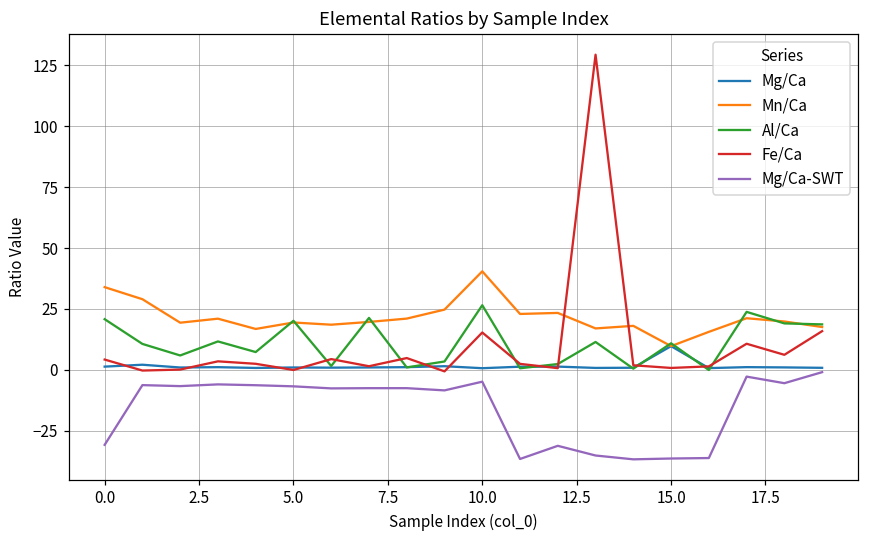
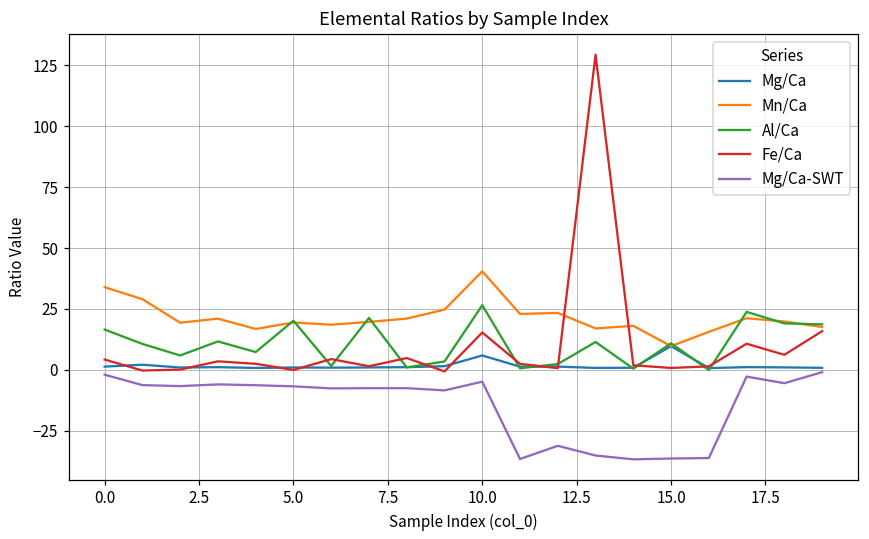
Al/Ca, 0.0: 21 -> 17
Mg/Ca-SWT, 0.0: -31 -> -2
Mg/Ca, 10.0: 1 -> 6
